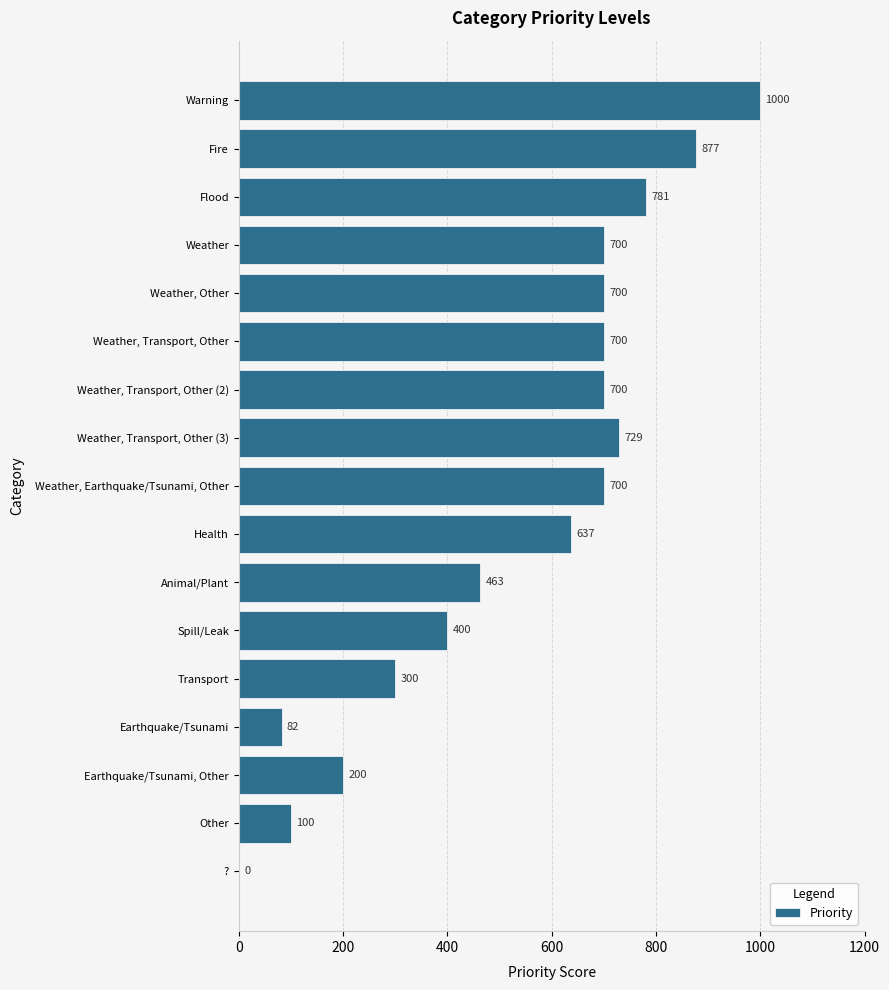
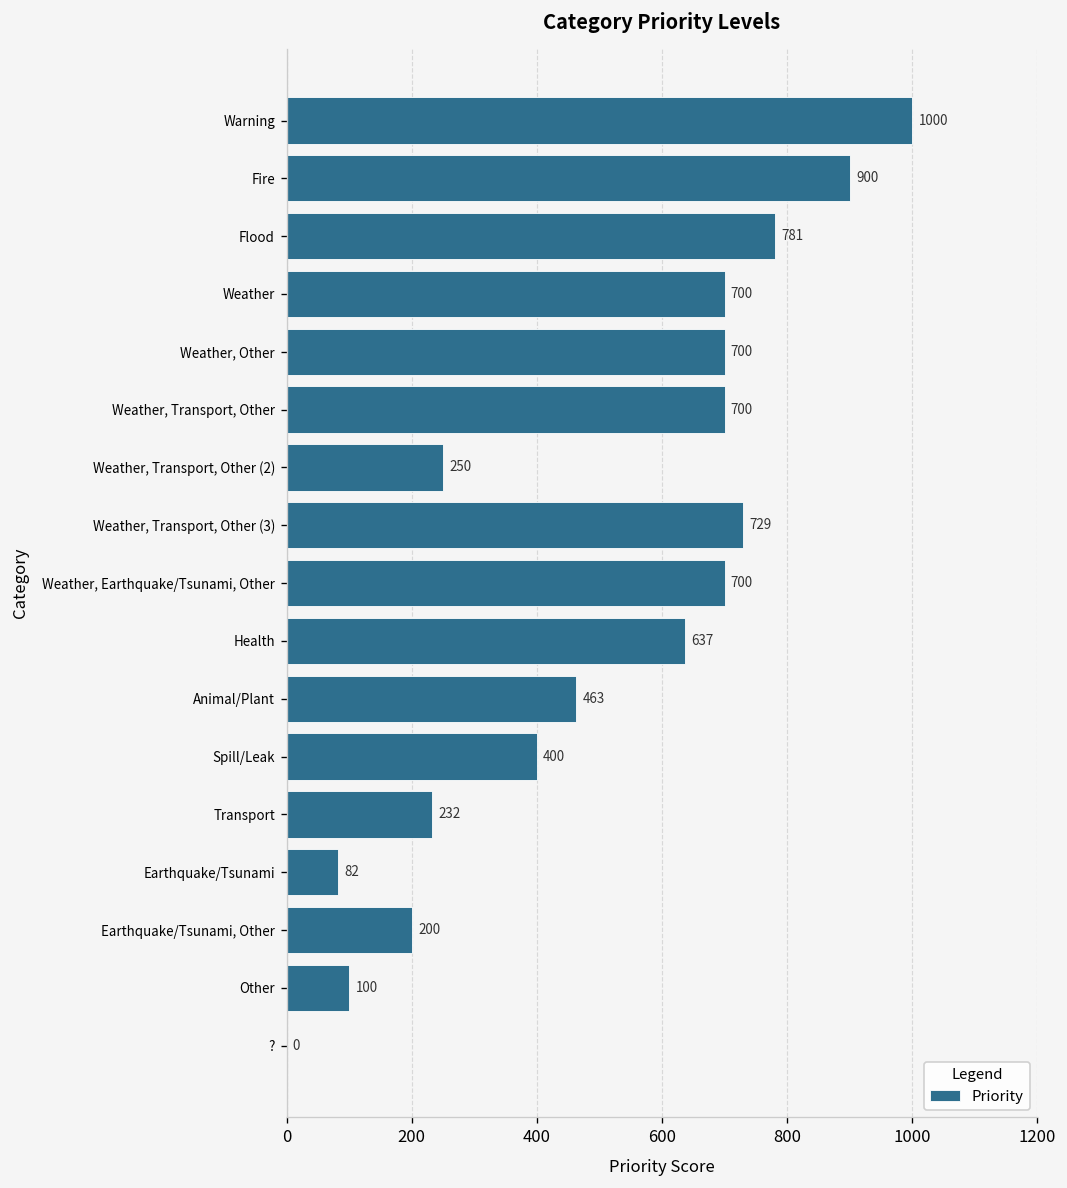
Fire: 877 -> 900
Weather, Transport, Other (2): 700 -> 250
Transport: 300 -> 232
